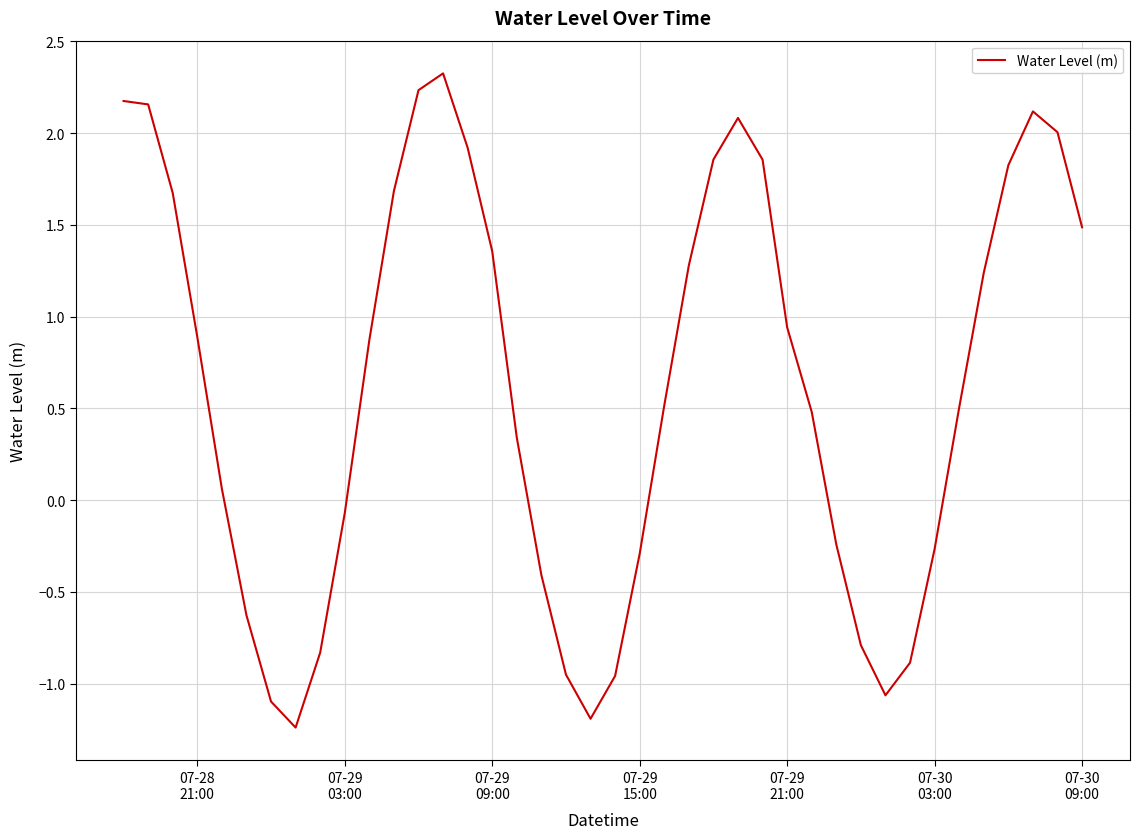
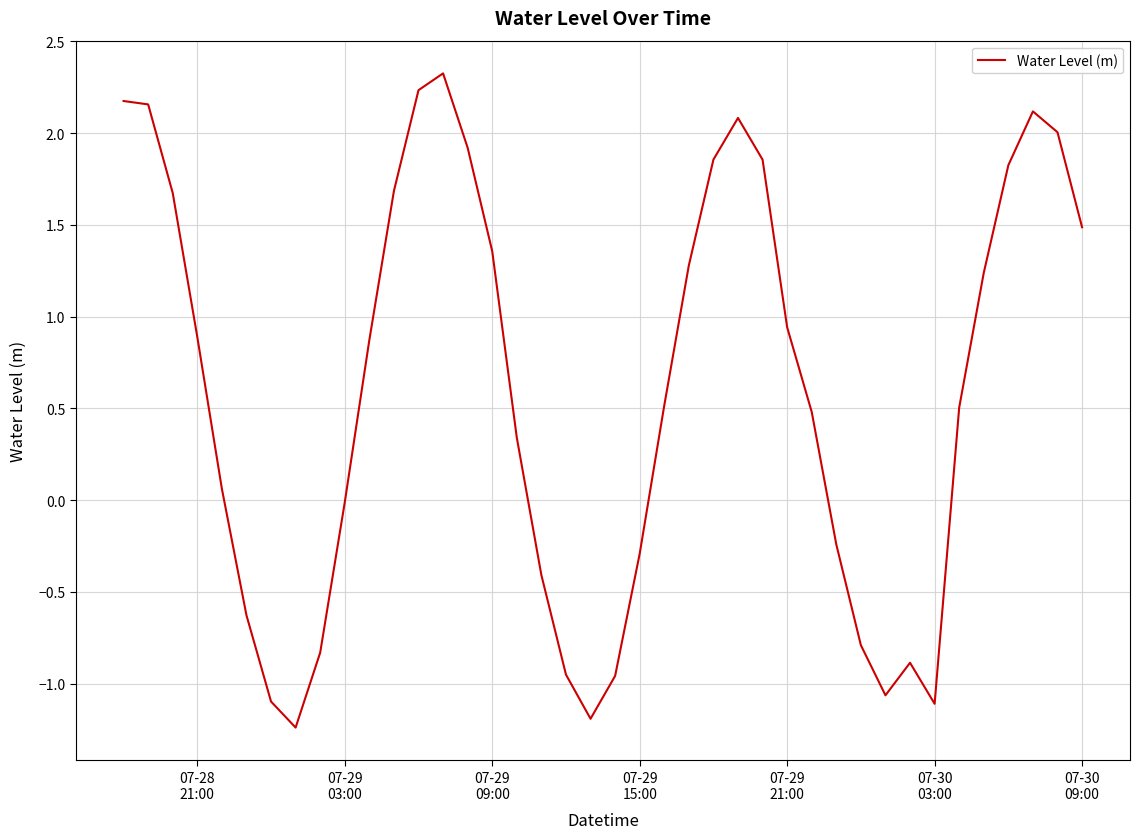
07-29 03:00: -0.07 -> -0.01
07-30 03:00: -0.27 -> -1.11
